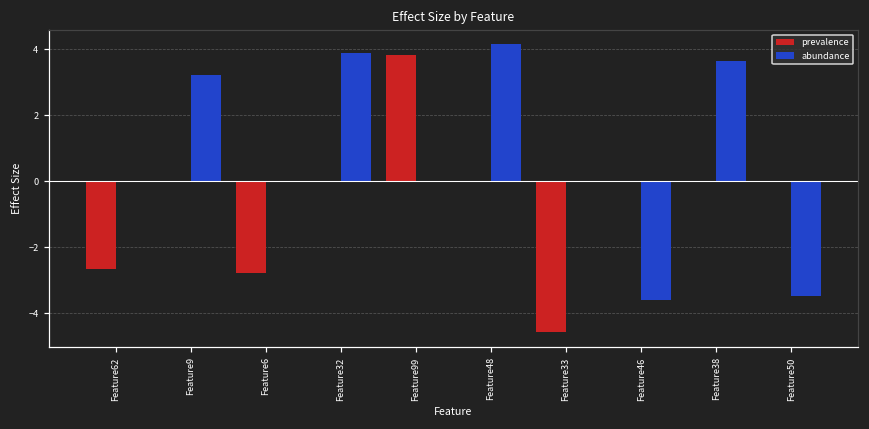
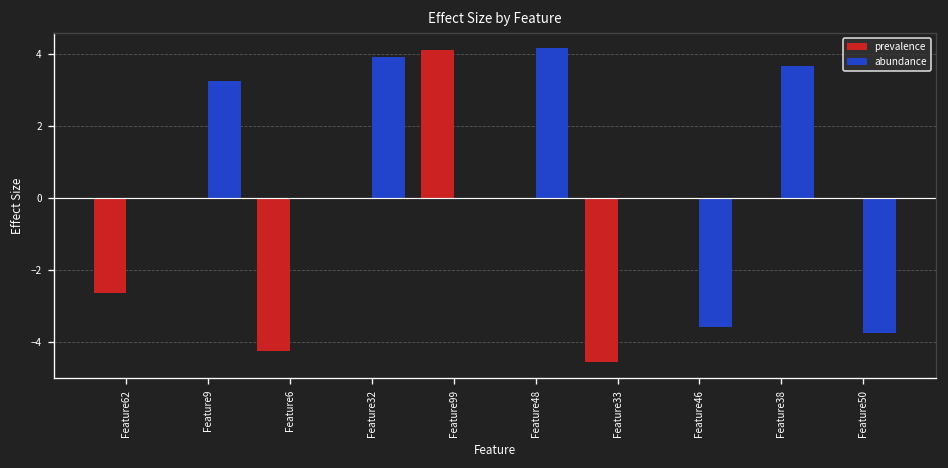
prevalence, Feature6: -2.8 -> -4.3
prevalence, Feature99: 3.8 -> 4.1
abundance, Feature50: -3.5 -> -3.8
